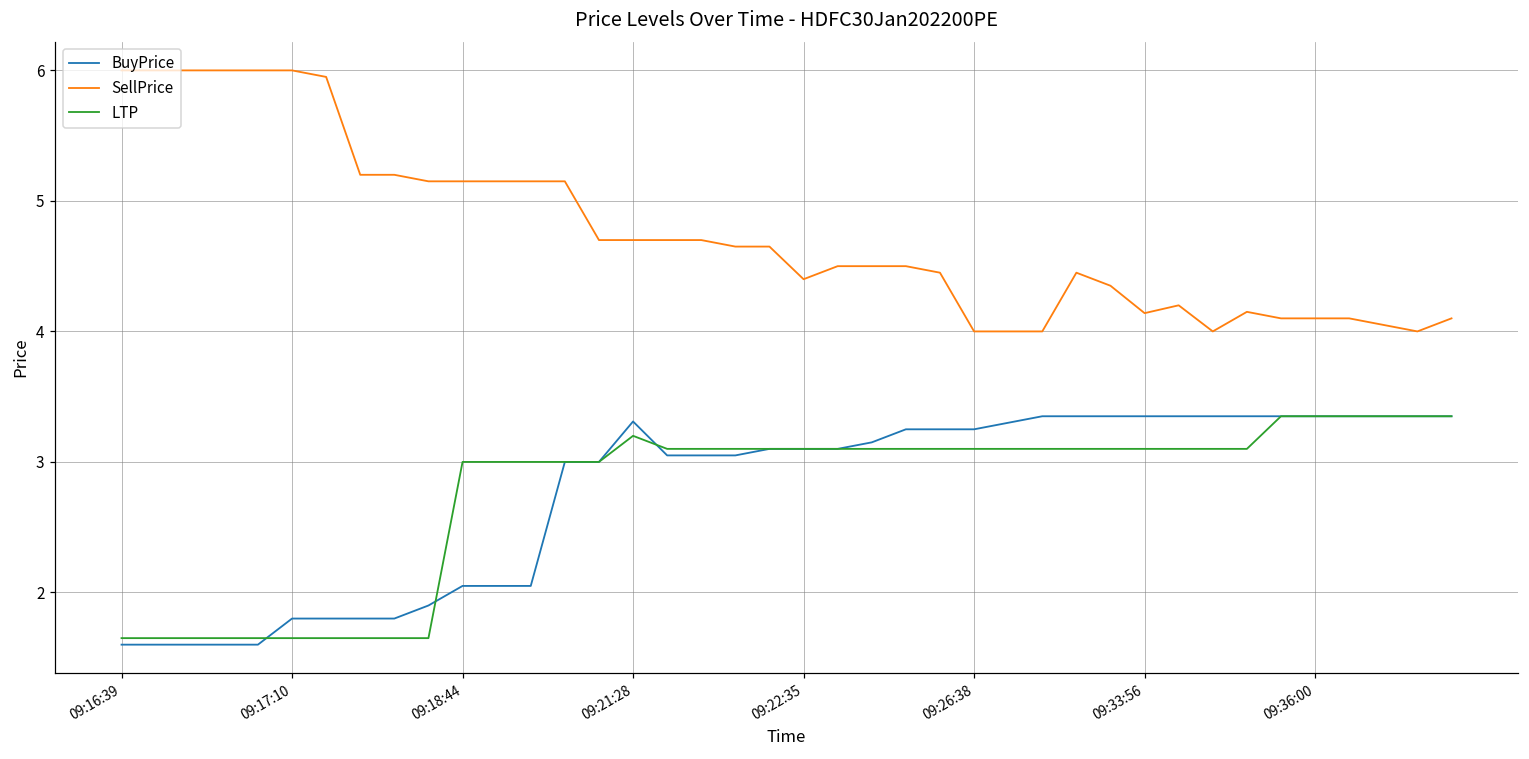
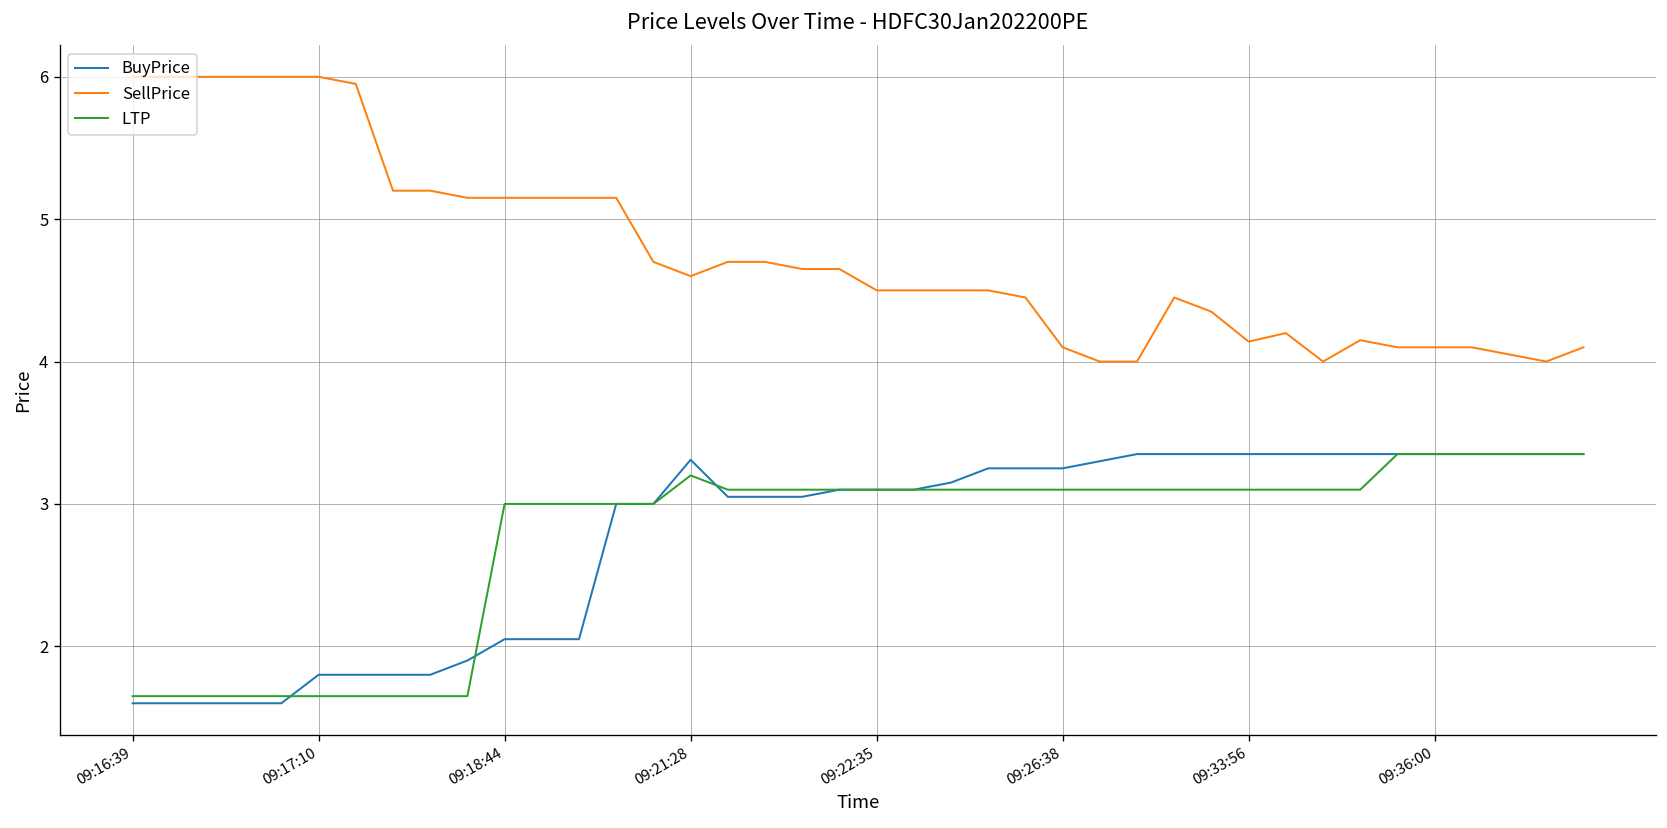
SellPrice, 09:21:28: 4.7 -> 4.6
SellPrice, 09:22:35: 4.4 -> 4.5
SellPrice, 09:26:38: 4.0 -> 4.1
